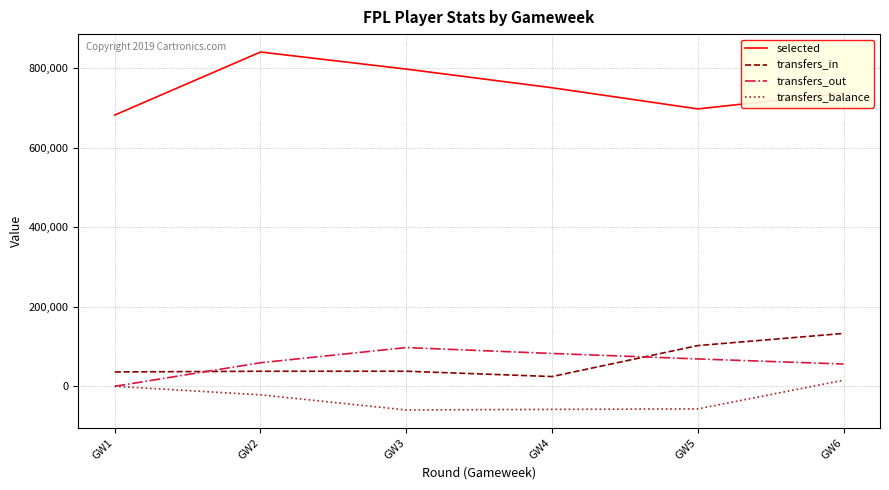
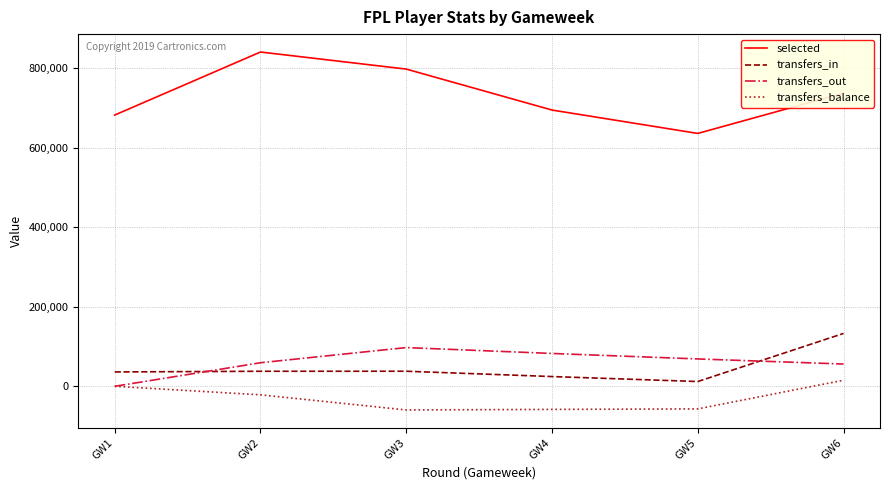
selected, GW4: 750,000 -> 700,000
selected, GW5: 700,000 -> 640,000
transfers_in, GW5: 100,000 -> 10,000
